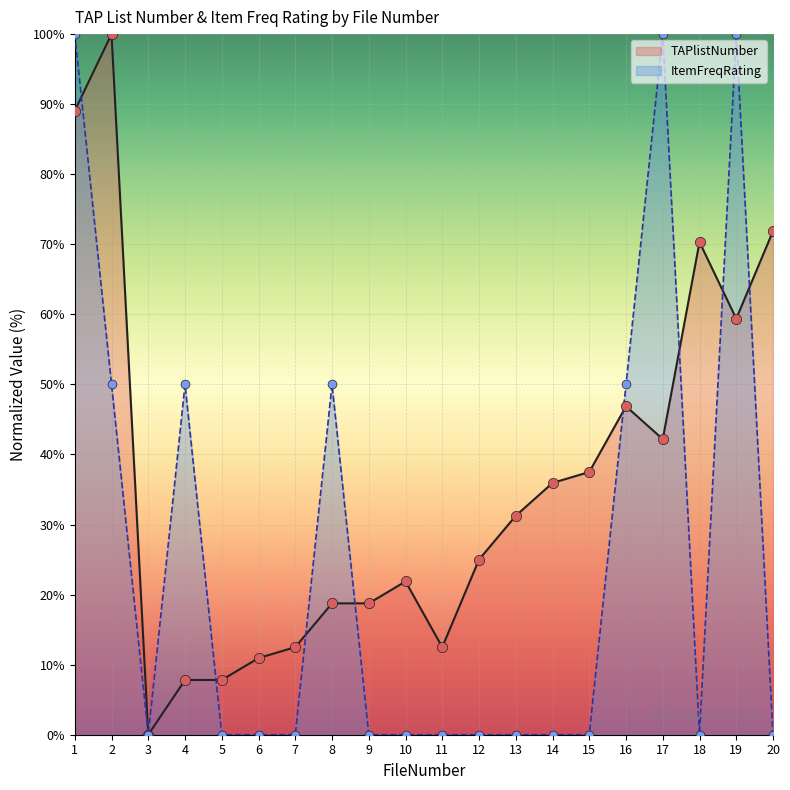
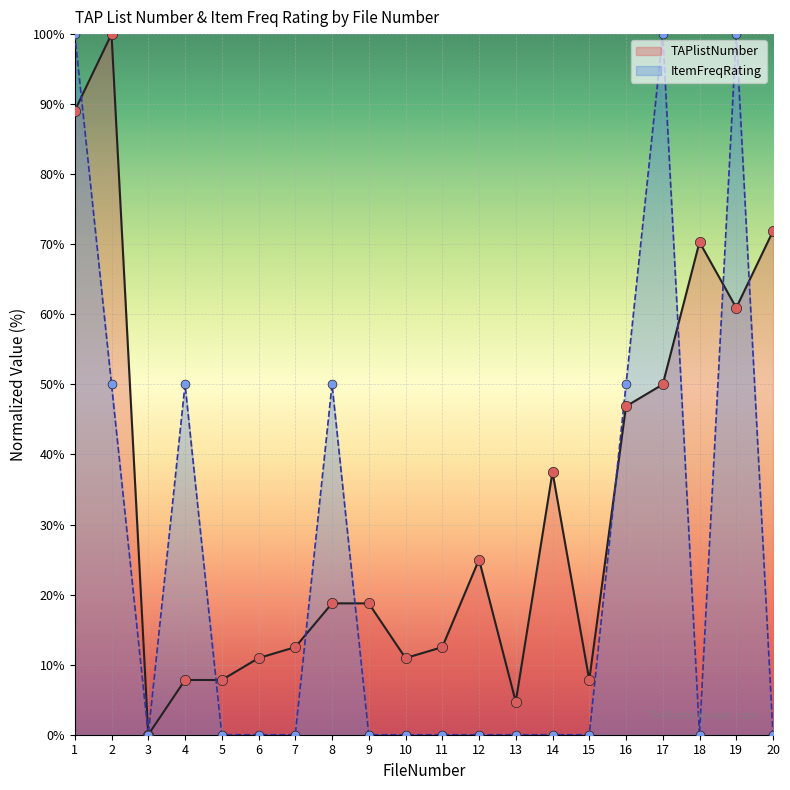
TAPlistNumber, 10: 22% -> 11%
TAPlistNumber, 13: 31% -> 5%
TAPlistNumber, 14: 36% -> 38%
TAPlistNumber, 15: 38% -> 8%
TAPlistNumber, 17: 42% -> 50%
TAPlistNumber, 19: 59% -> 61%
